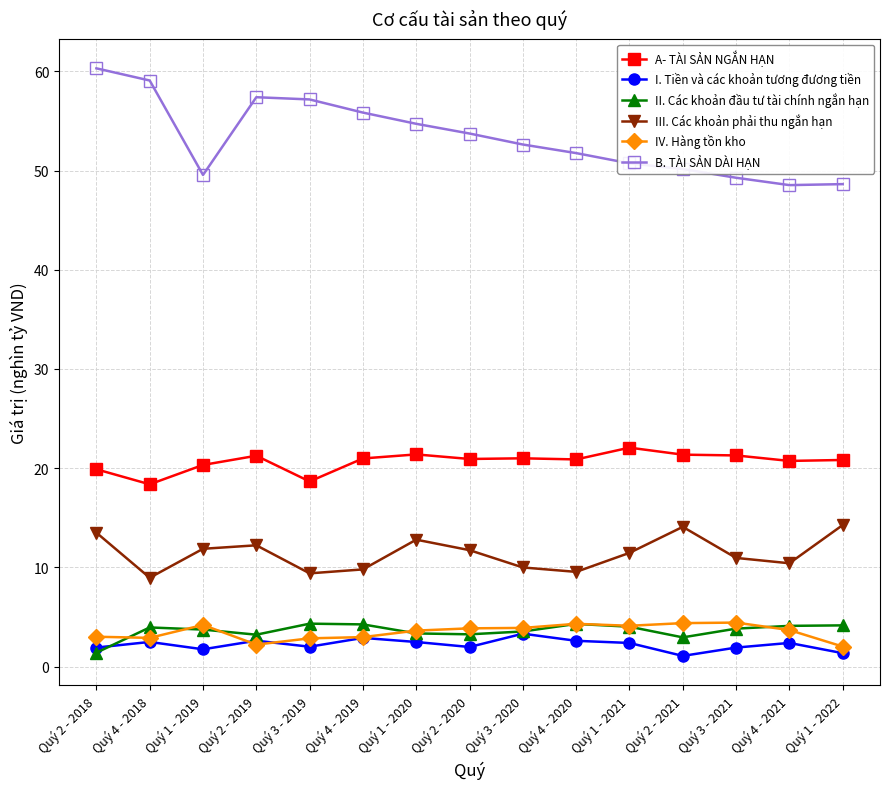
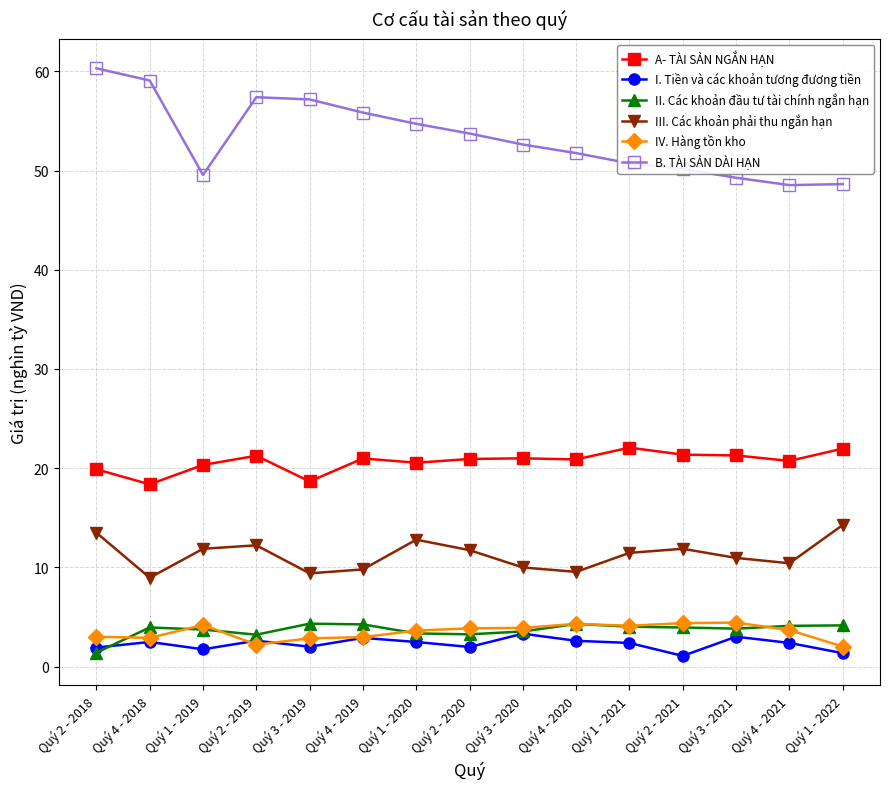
A- TÀI SẢN NGẮN HẠN, Quý 1 - 2020: 21.4 -> 20.6
II. Các khoản đầu tư tài chính ngắn hạn, Quý 2 - 2021: 3 -> 4
III. Các khoản phải thu ngắn hạn, Quý 2 - 2021: 14 -> 12
I. Tiền và các khoản tương đương tiền, Quý 3 - 2021: 2 -> 3
A- TÀI SẢN NGẮN HẠN, Quý 1 - 2022: 21 -> 22
